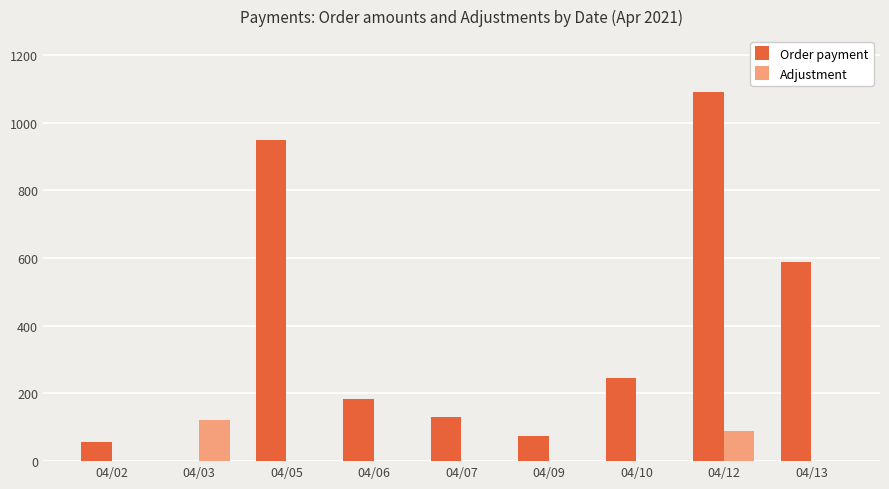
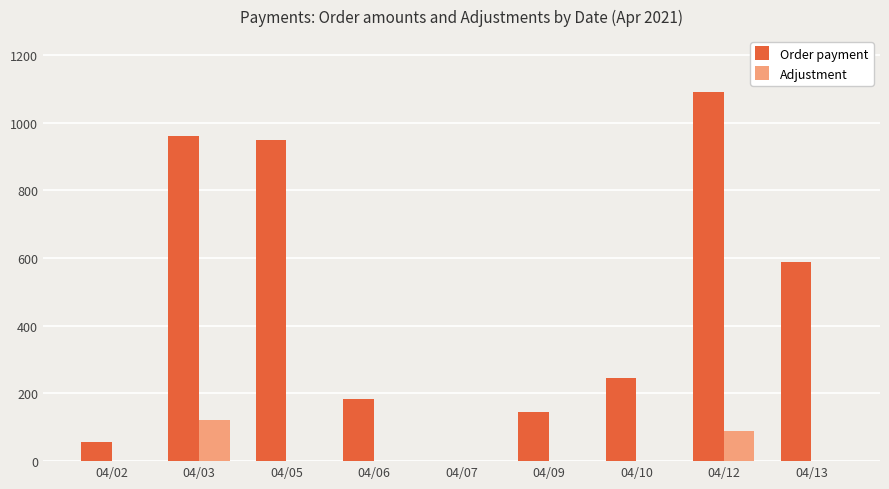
Order payment, 04/03: 0 -> 960
Order payment, 04/07: 130 -> 0
Order payment, 04/09: 80 -> 150
